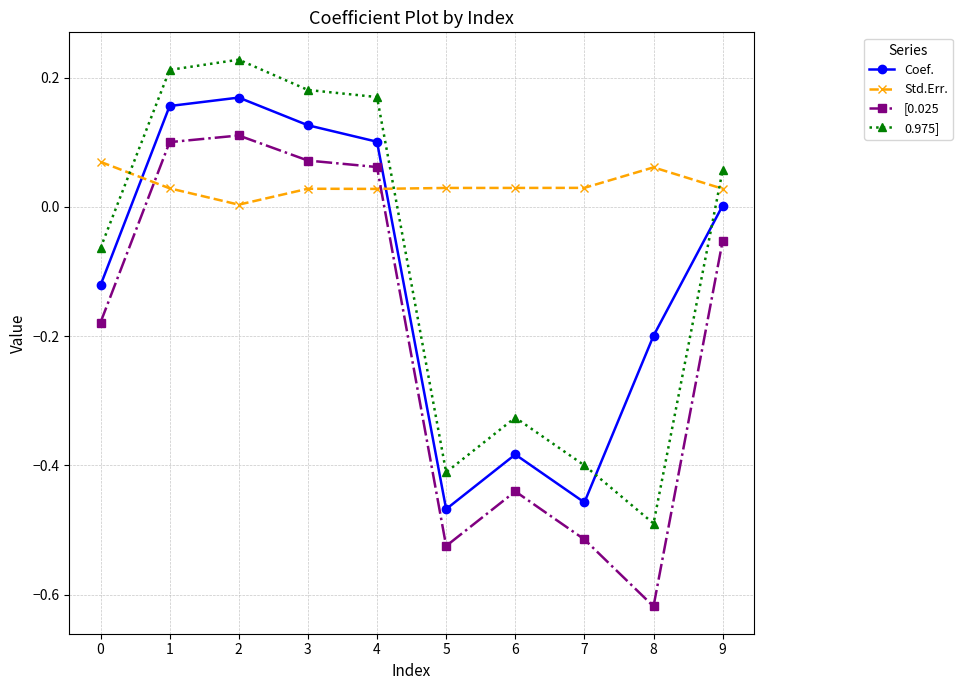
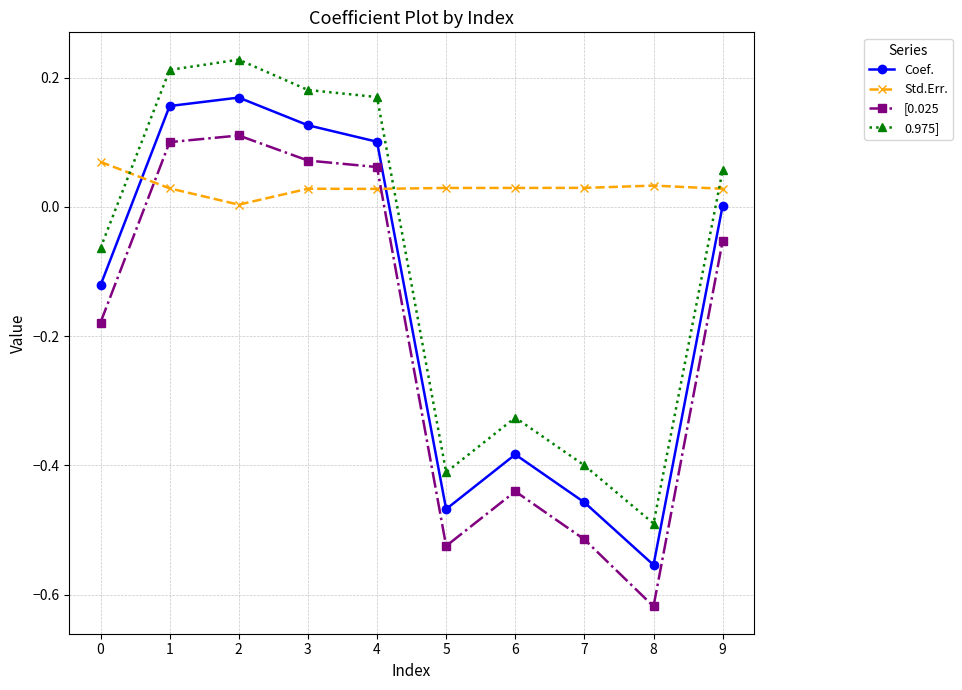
Coef., 8: -0.20 -> -0.55
Std.Err., 8: 0.06 -> 0.03
